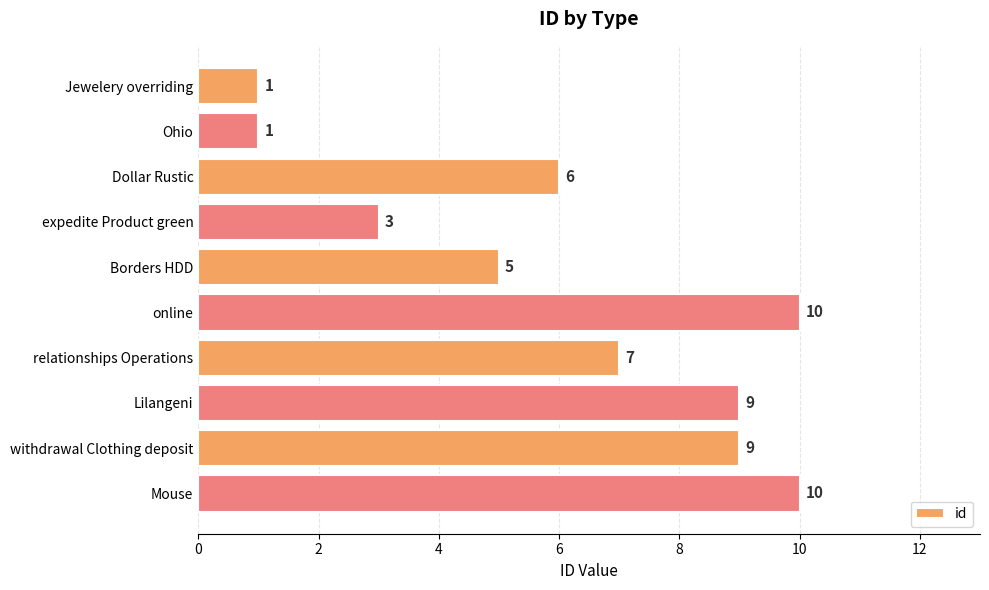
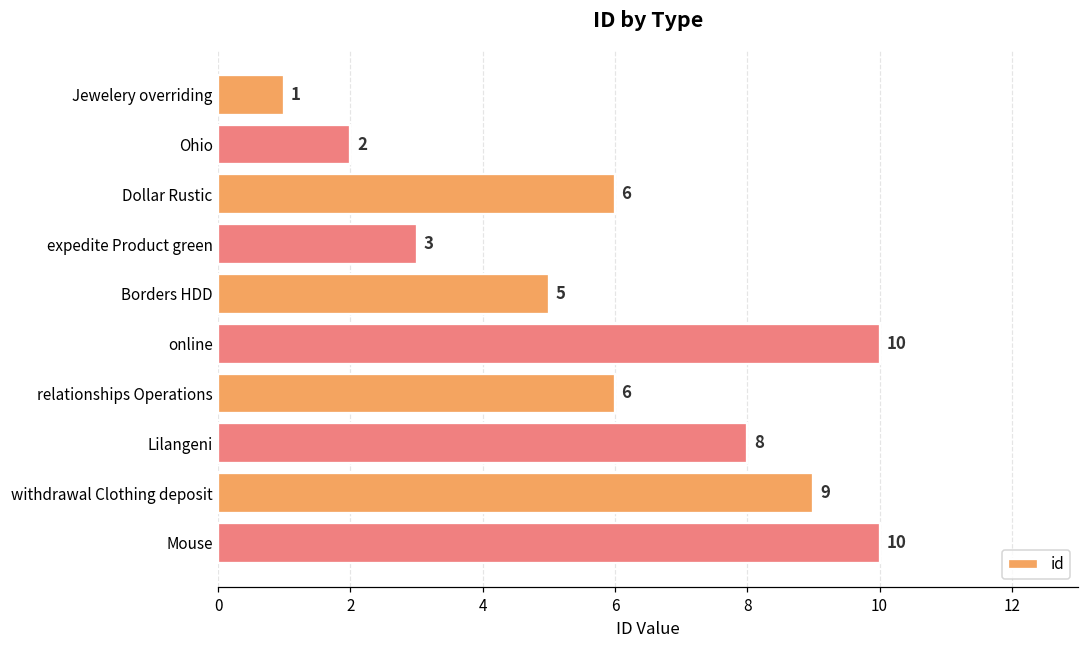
Ohio: 1 -> 2
relationships Operations: 7 -> 6
Lilangeni: 9 -> 8
